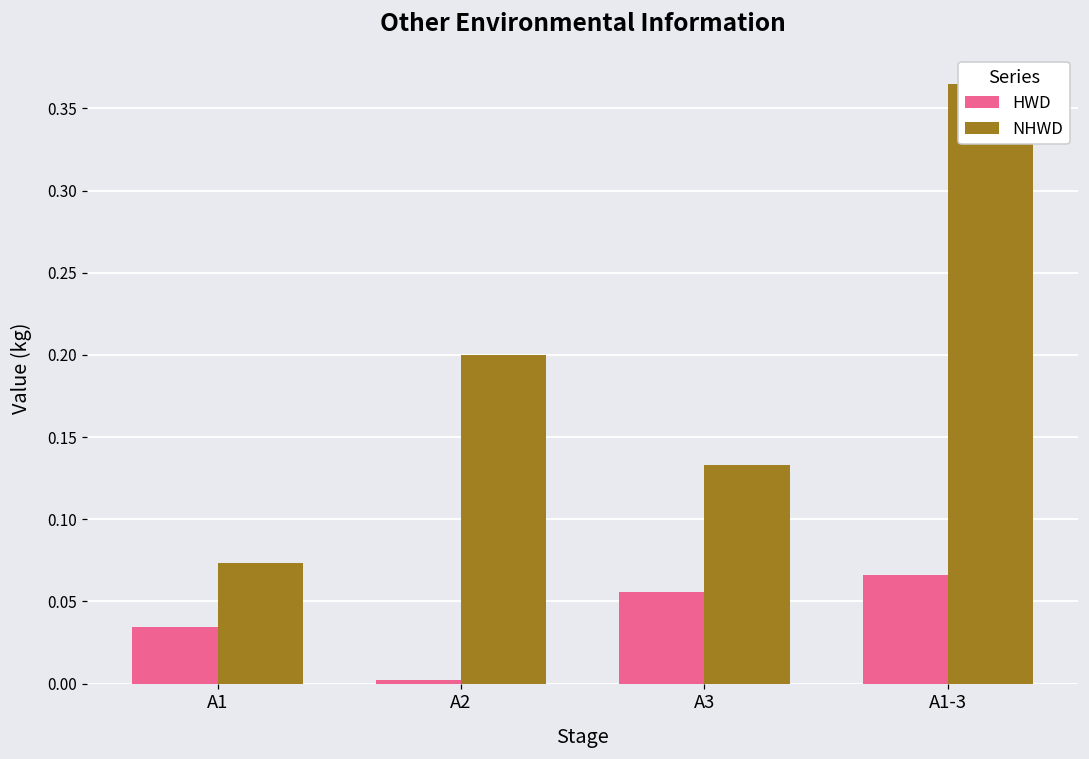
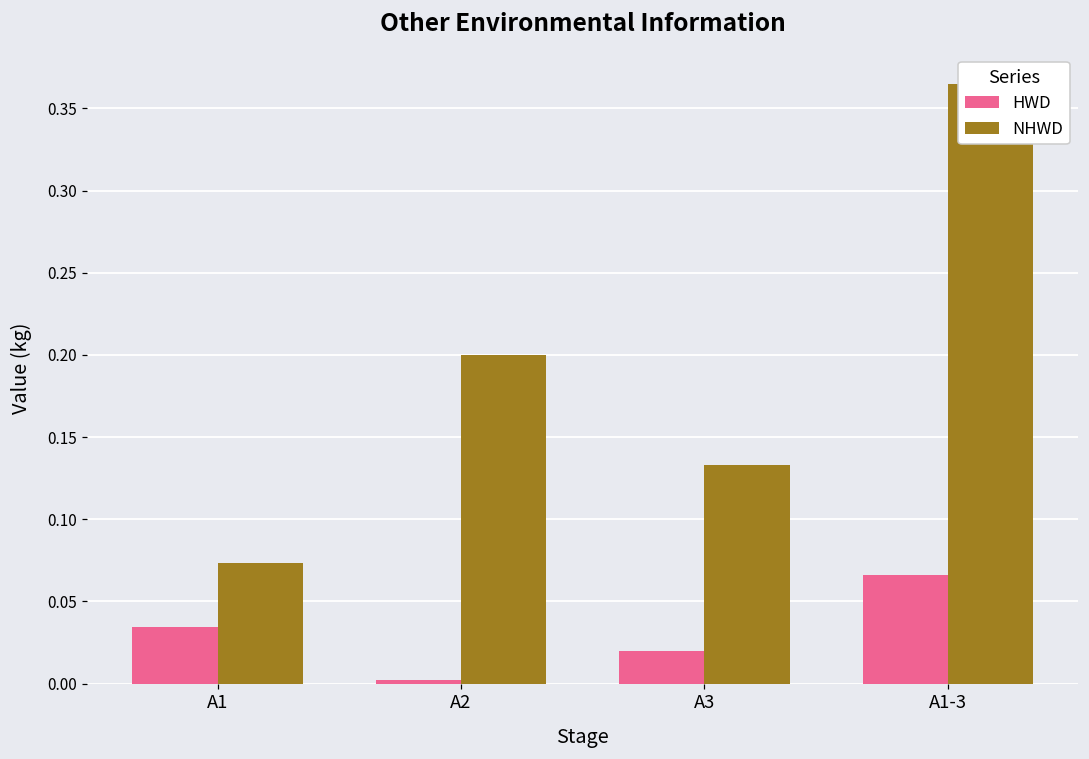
HWD, A3: 0.056 -> 0.020
